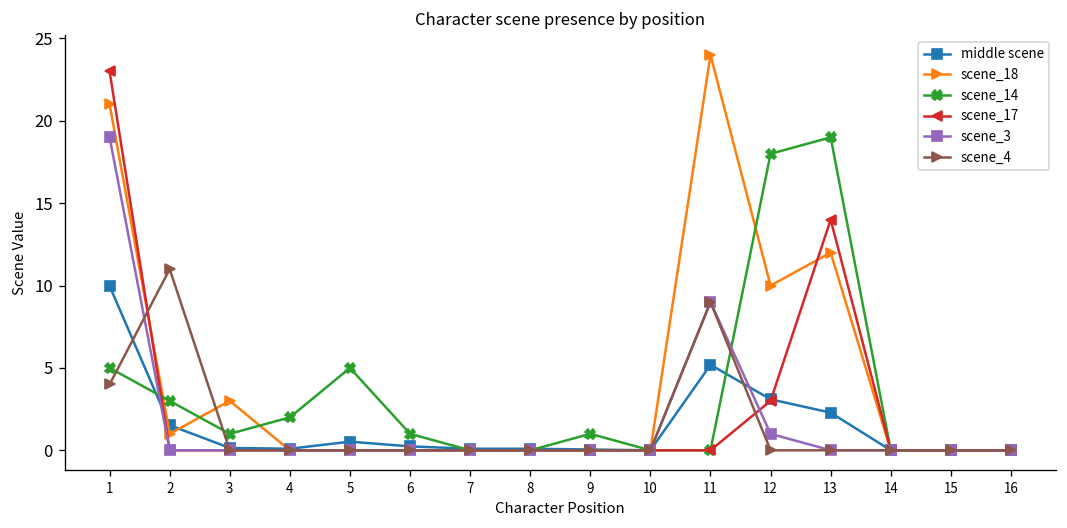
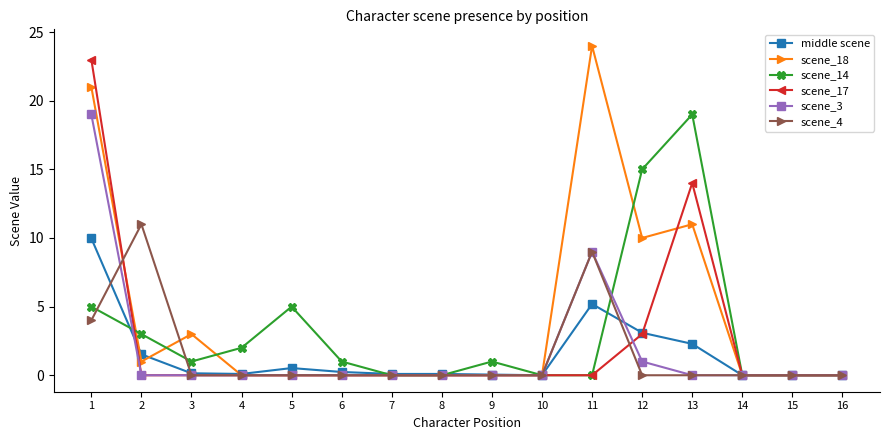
scene_14, 12: 18 -> 15
scene_18, 13: 12 -> 11
